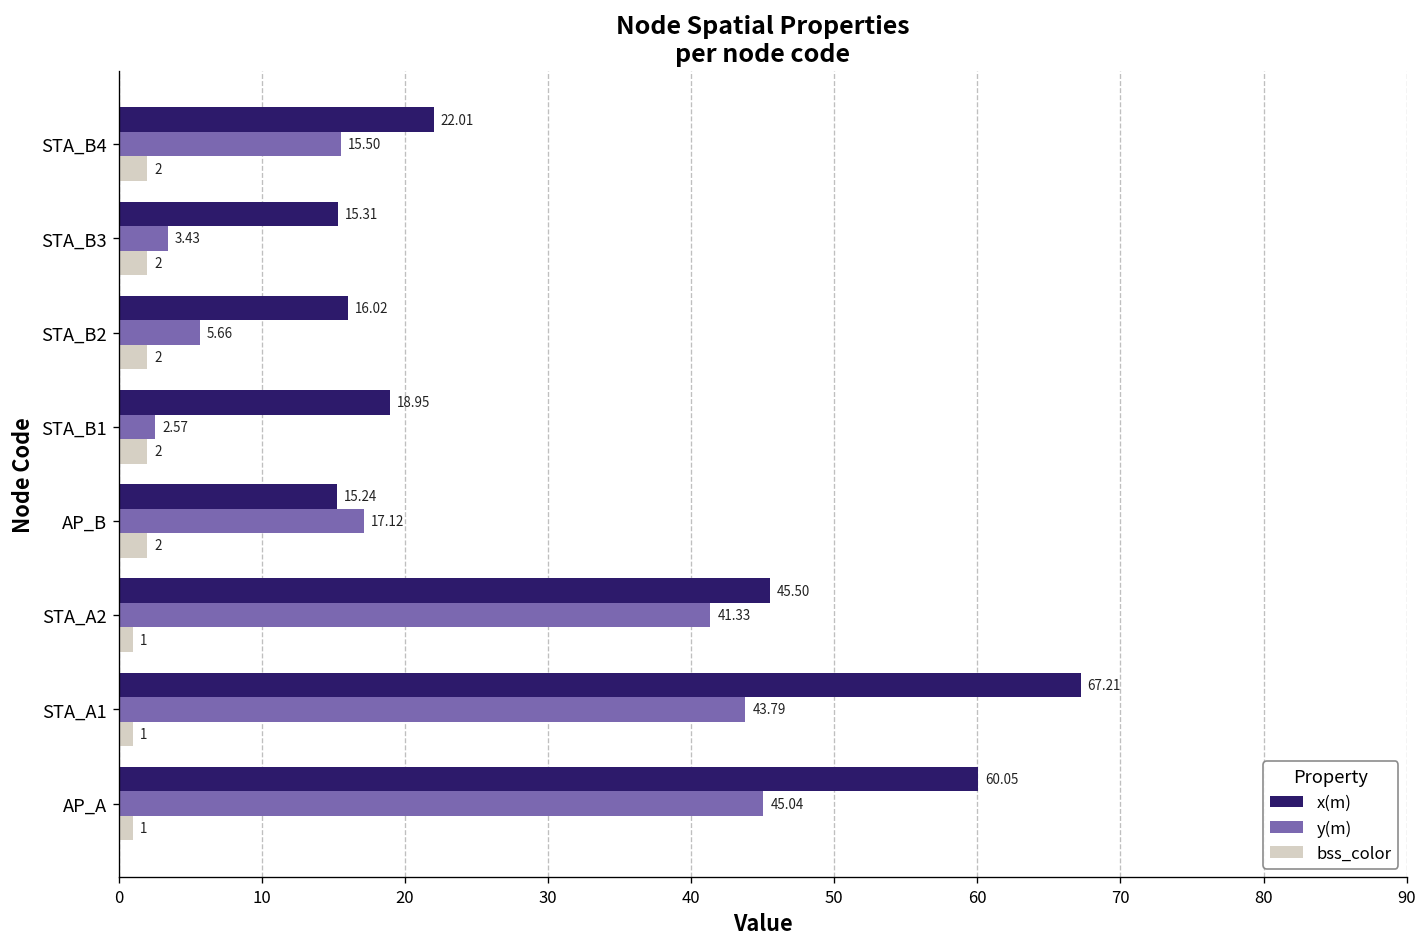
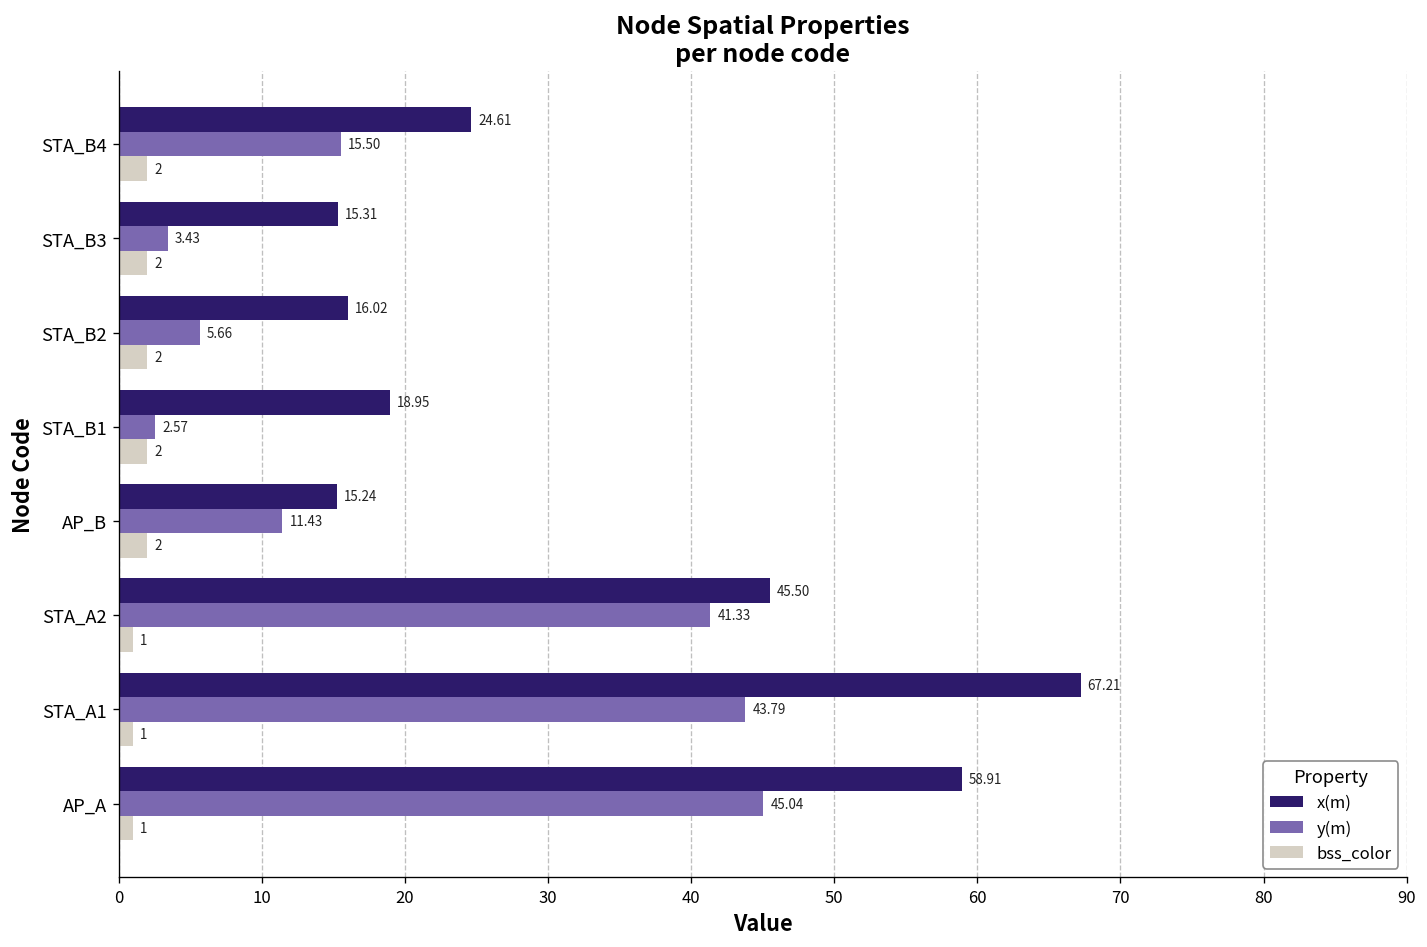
x(m), STA_B4: 22.01 -> 24.61
y(m), AP_B: 17.12 -> 11.43
x(m), AP_A: 60.05 -> 58.91
